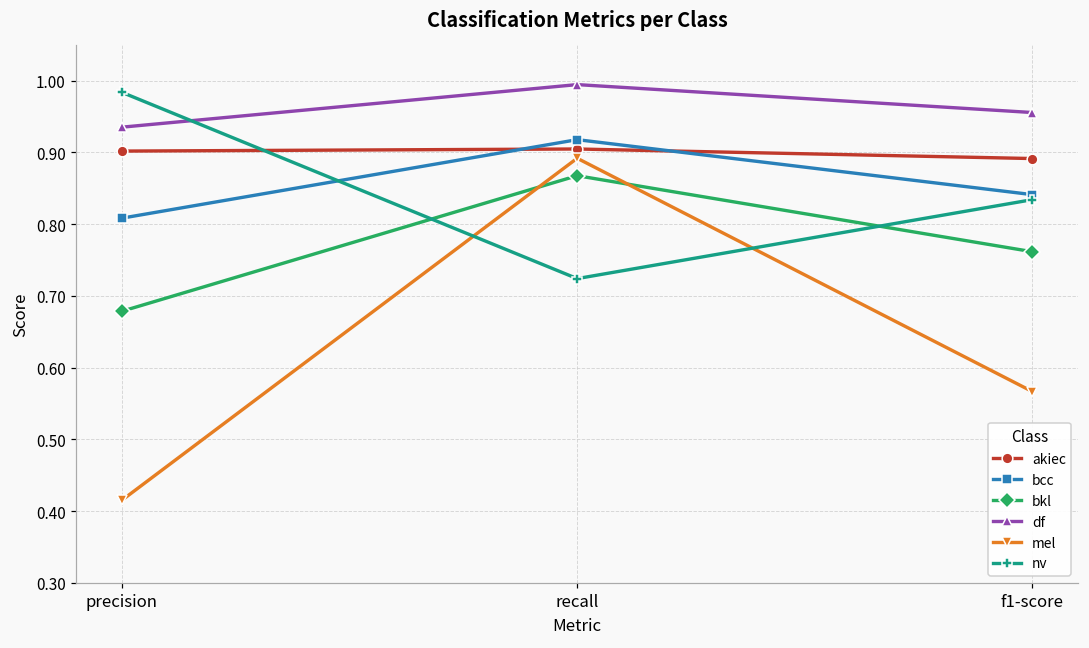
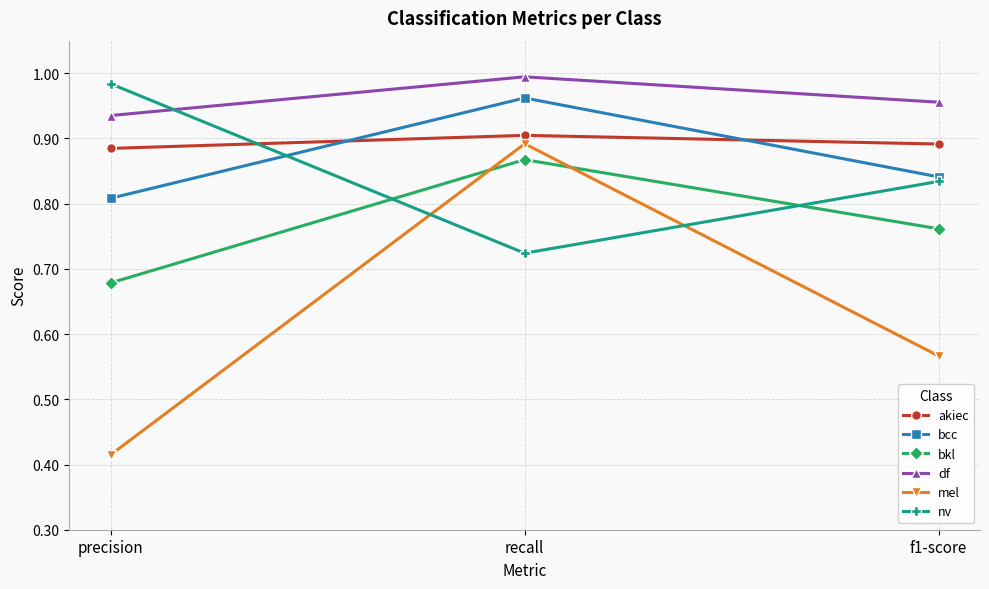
akiec, precision: 0.90 -> 0.88
bcc, recall: 0.92 -> 0.96
